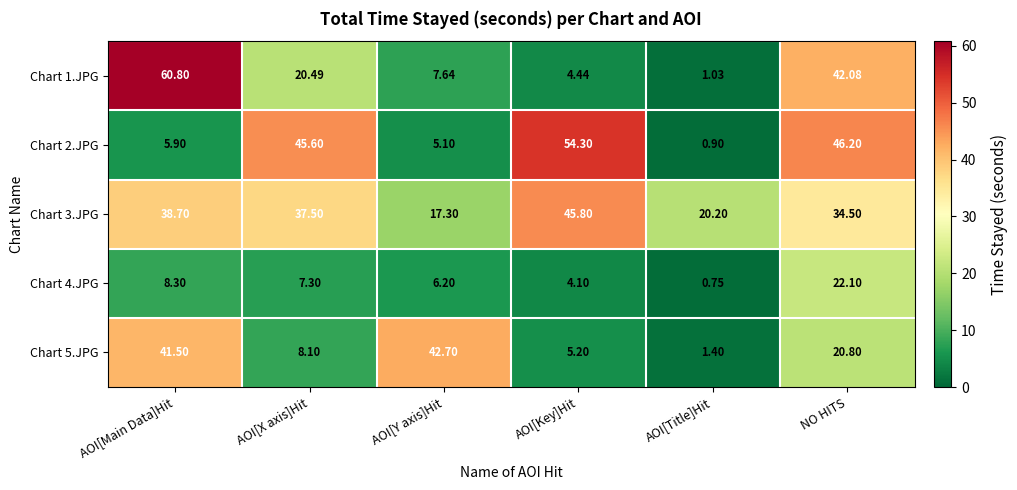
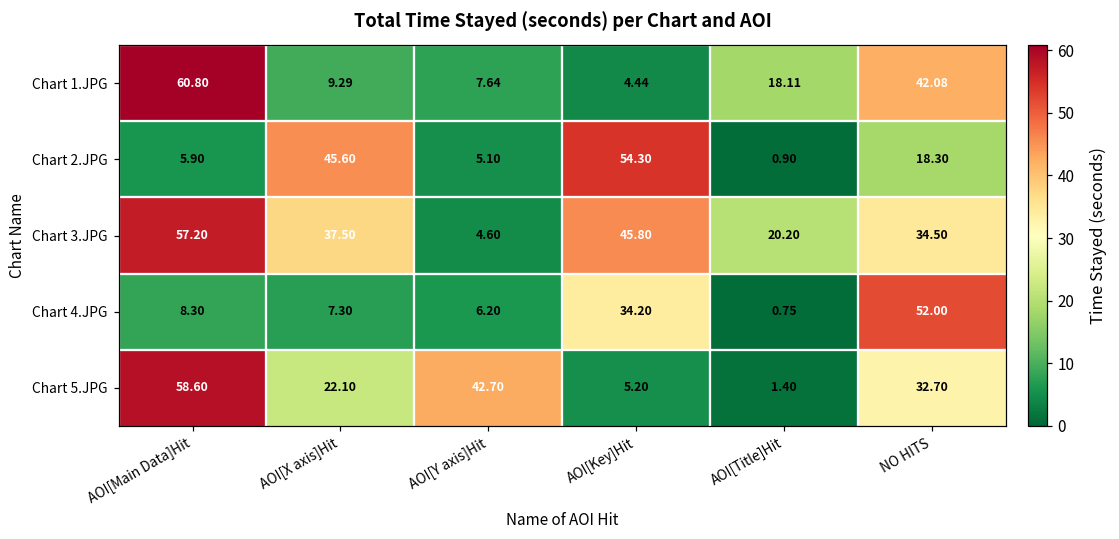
Chart 1.JPG, AOI[X axis]Hit: 20.49 -> 9.29
Chart 1.JPG, AOI[Title]Hit: 1.03 -> 18.11
Chart 2.JPG, NO HITS: 46.20 -> 18.30
Chart 3.JPG, AOI[Main Data]Hit: 38.70 -> 57.20
Chart 3.JPG, AOI[Y axis]Hit: 17.30 -> 4.60
Chart 4.JPG, AOI[Key]Hit: 4.10 -> 34.20
Chart 4.JPG, NO HITS: 22.10 -> 52.00
Chart 5.JPG, AOI[Main Data]Hit: 41.50 -> 58.60
Chart 5.JPG, AOI[X axis]Hit: 8.10 -> 22.10
Chart 5.JPG, NO HITS: 20.80 -> 32.70
